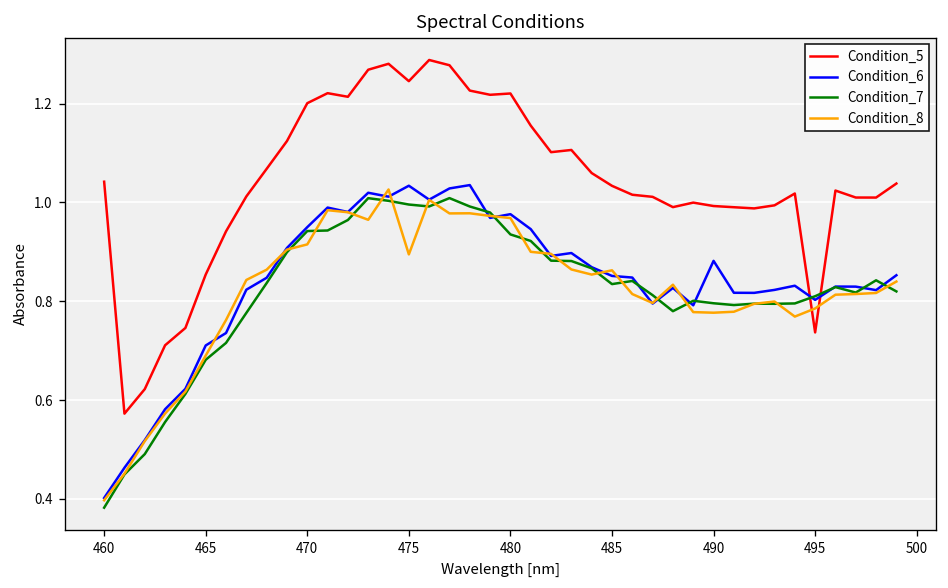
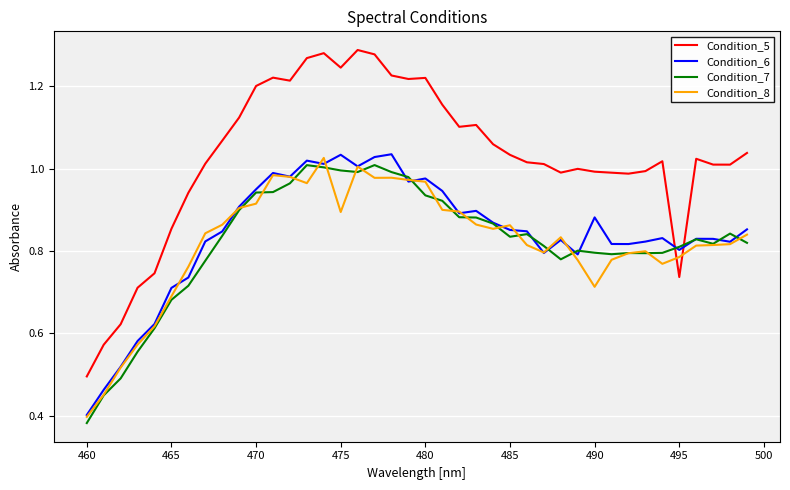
Condition_5, 460: 1.04 -> 0.50
Condition_8, 490: 0.78 -> 0.71
